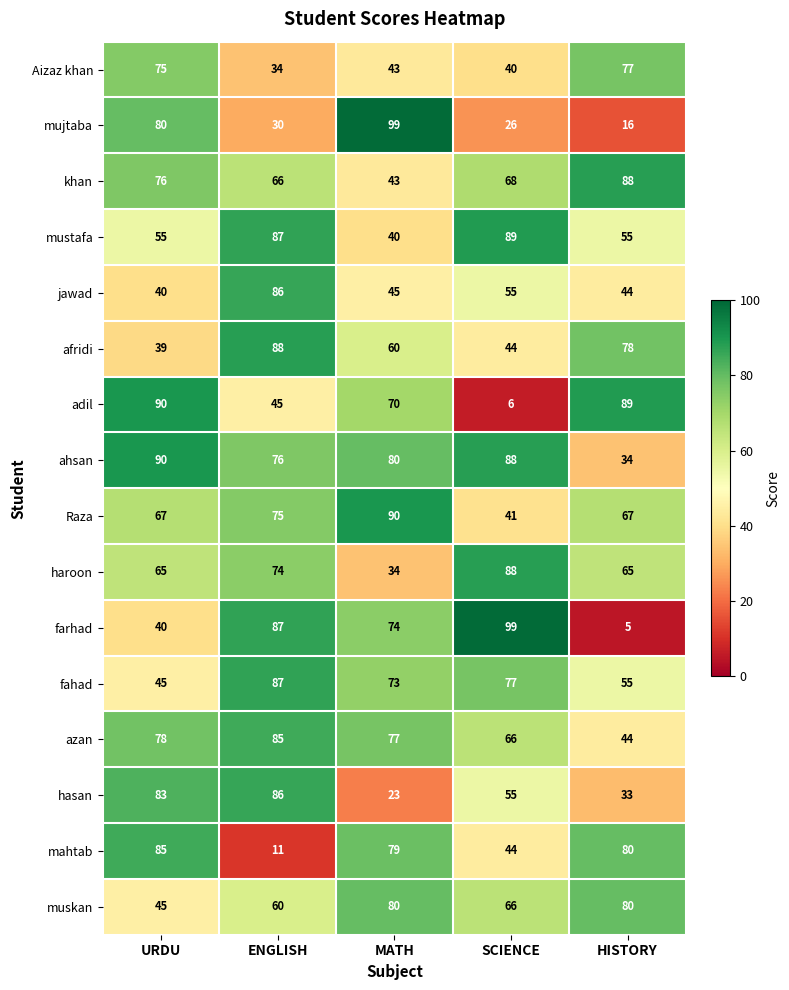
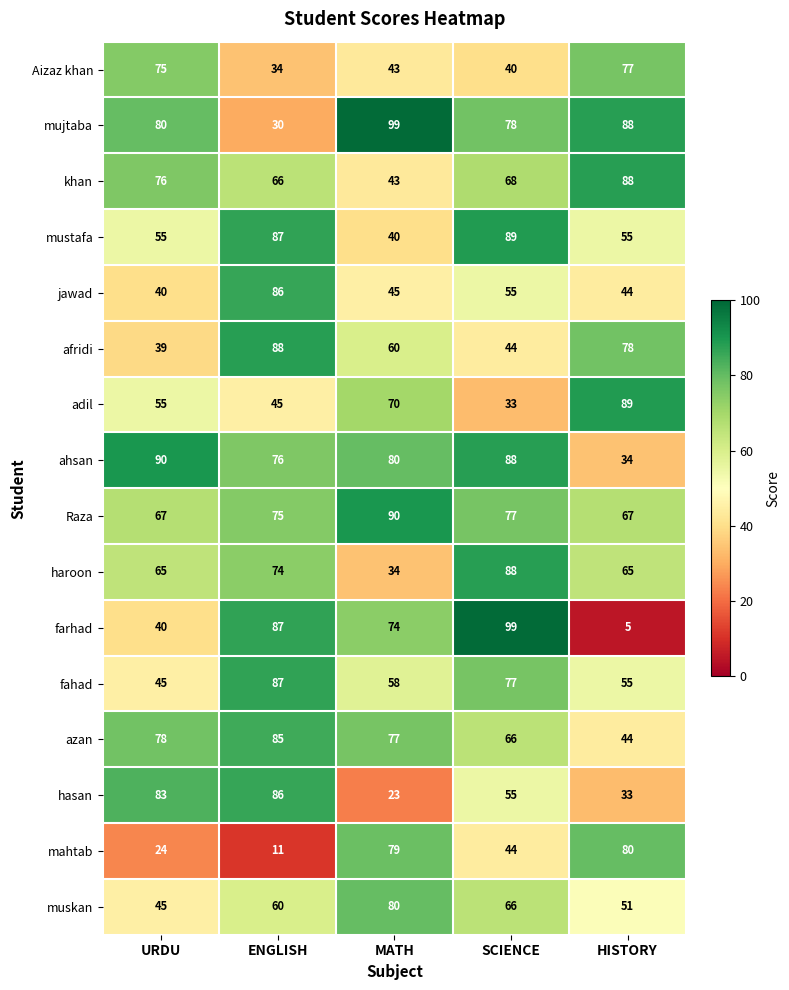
mujtaba, SCIENCE: 26 -> 78
mujtaba, HISTORY: 16 -> 88
adil, URDU: 90 -> 55
adil, SCIENCE: 6 -> 33
Raza, SCIENCE: 41 -> 77
fahad, MATH: 73 -> 58
mahtab, URDU: 85 -> 24
muskan, HISTORY: 80 -> 51
